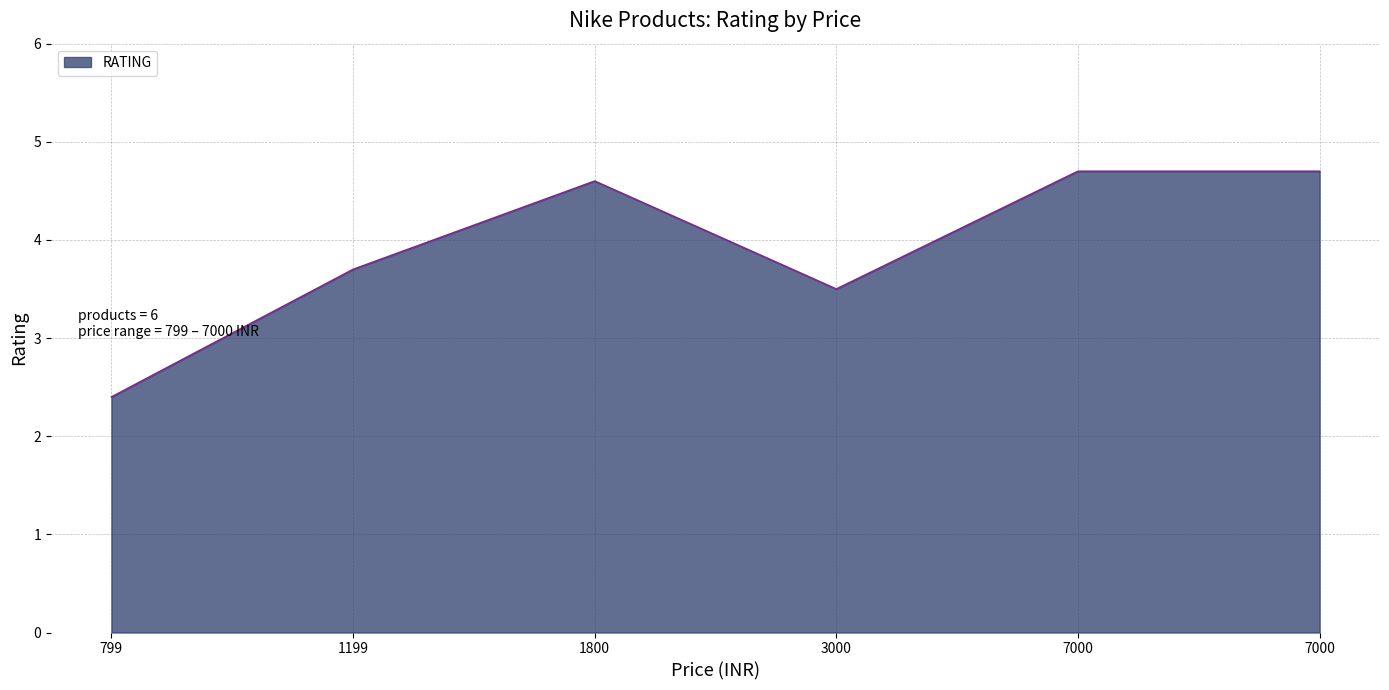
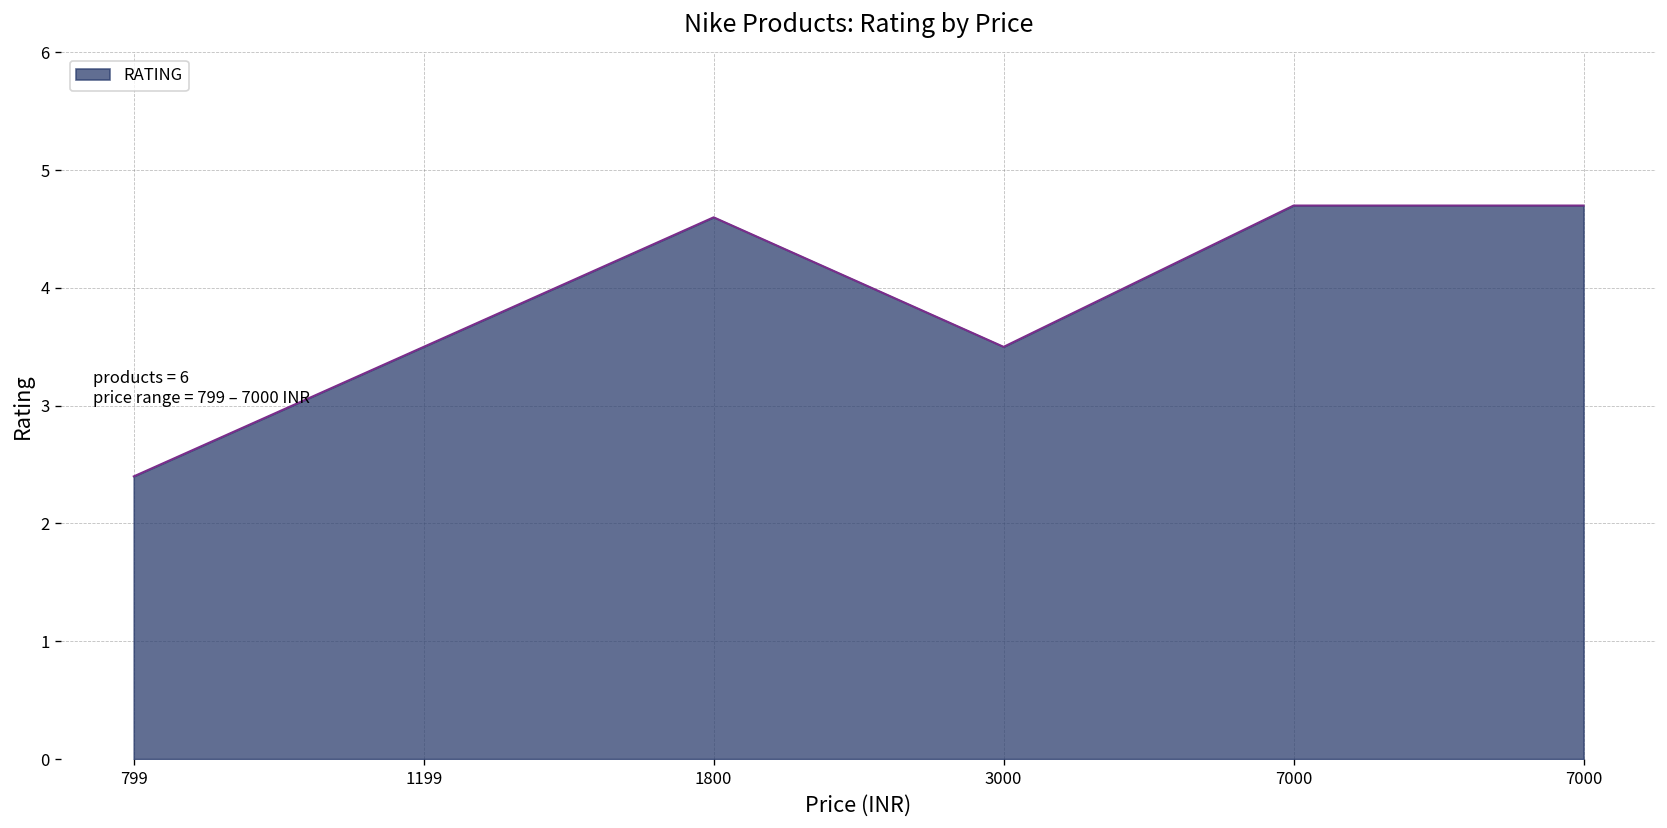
1199: 3.7 -> 3.5
